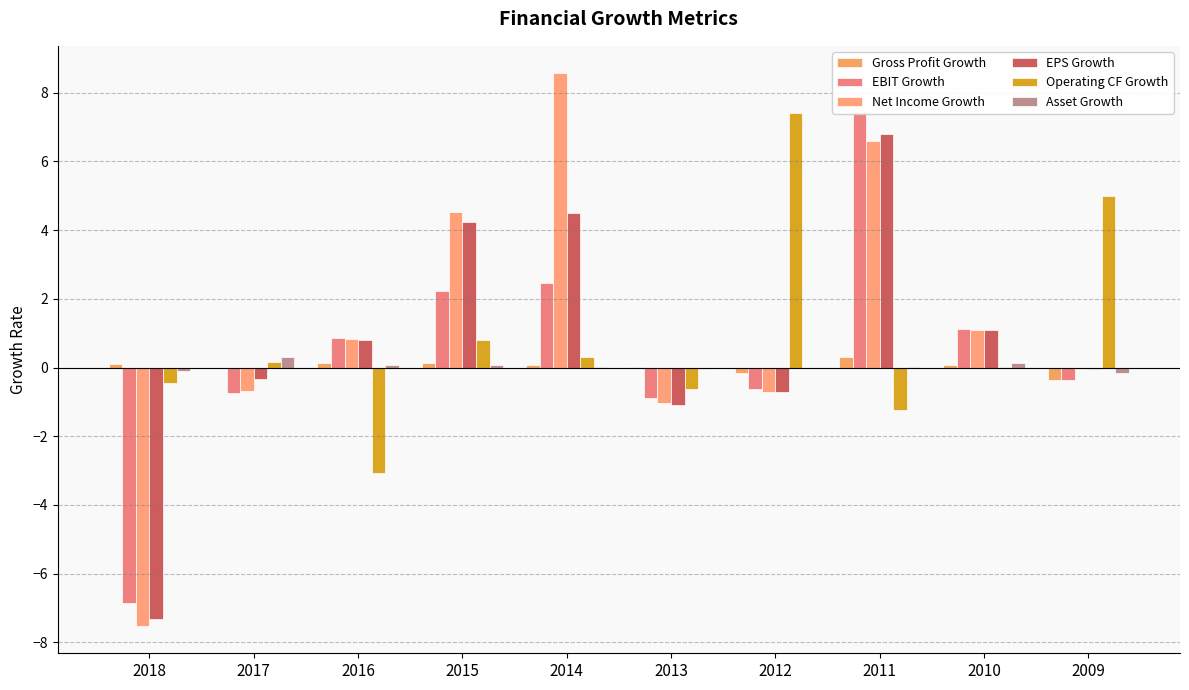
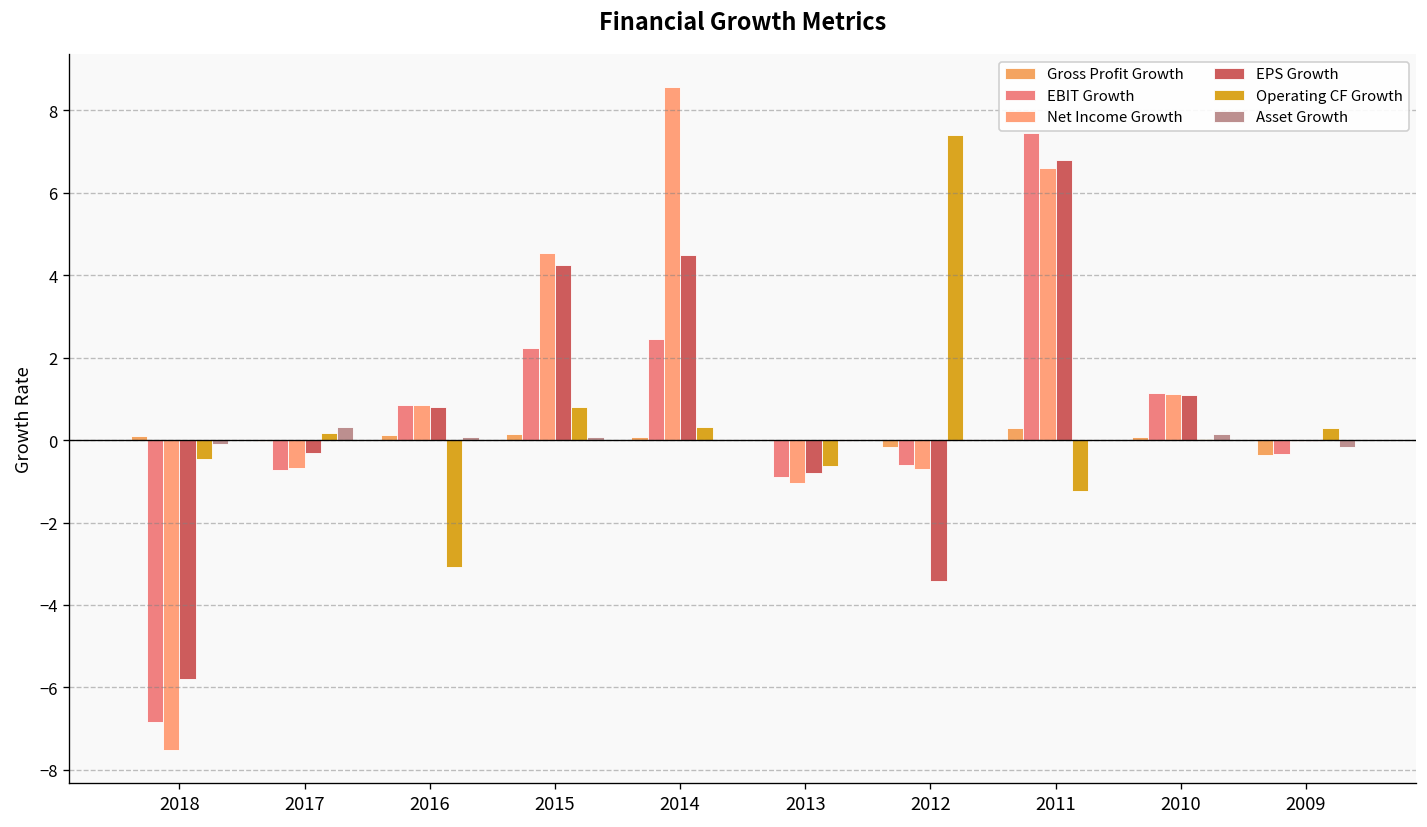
EPS Growth, 2018: -7.3 -> -5.8
EPS Growth, 2013: -1.1 -> -0.8
EPS Growth, 2012: -0.7 -> -3.4
Operating CF Growth, 2009: 5.0 -> 0.3
